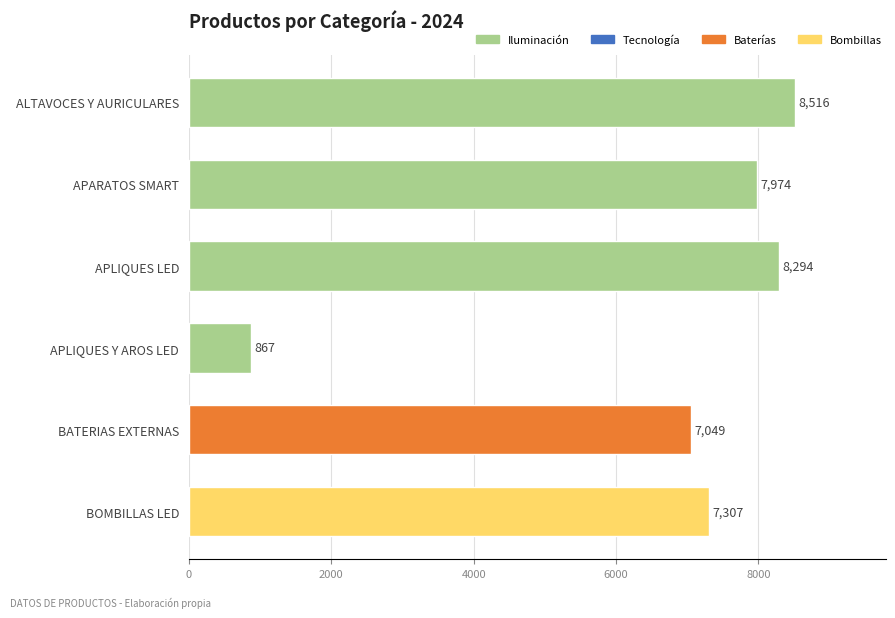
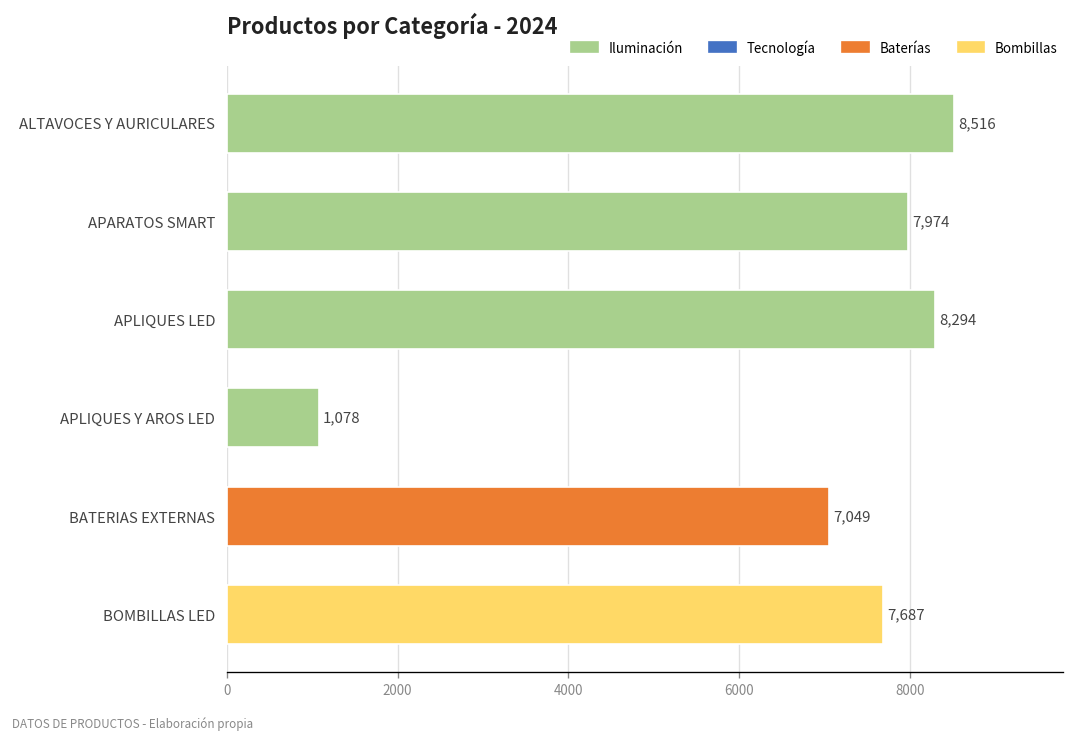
APLIQUES Y AROS LED: 867 -> 1,078
BOMBILLAS LED: 7,307 -> 7,687
